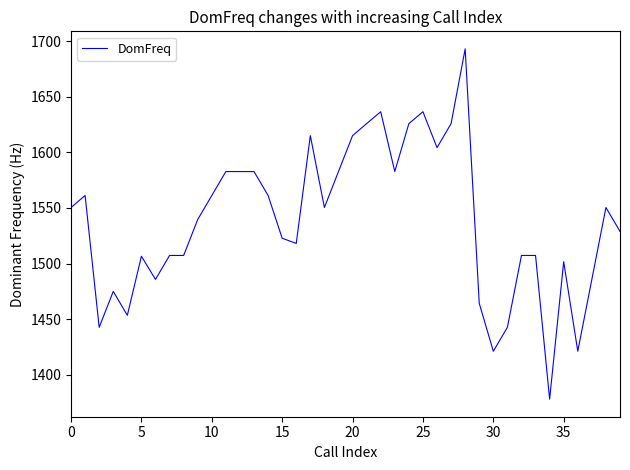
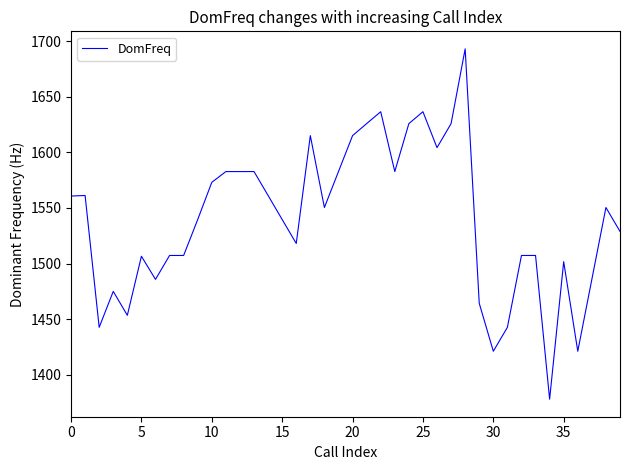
0: 1550 -> 1561
10: 1561 -> 1573
15: 1523 -> 1540
